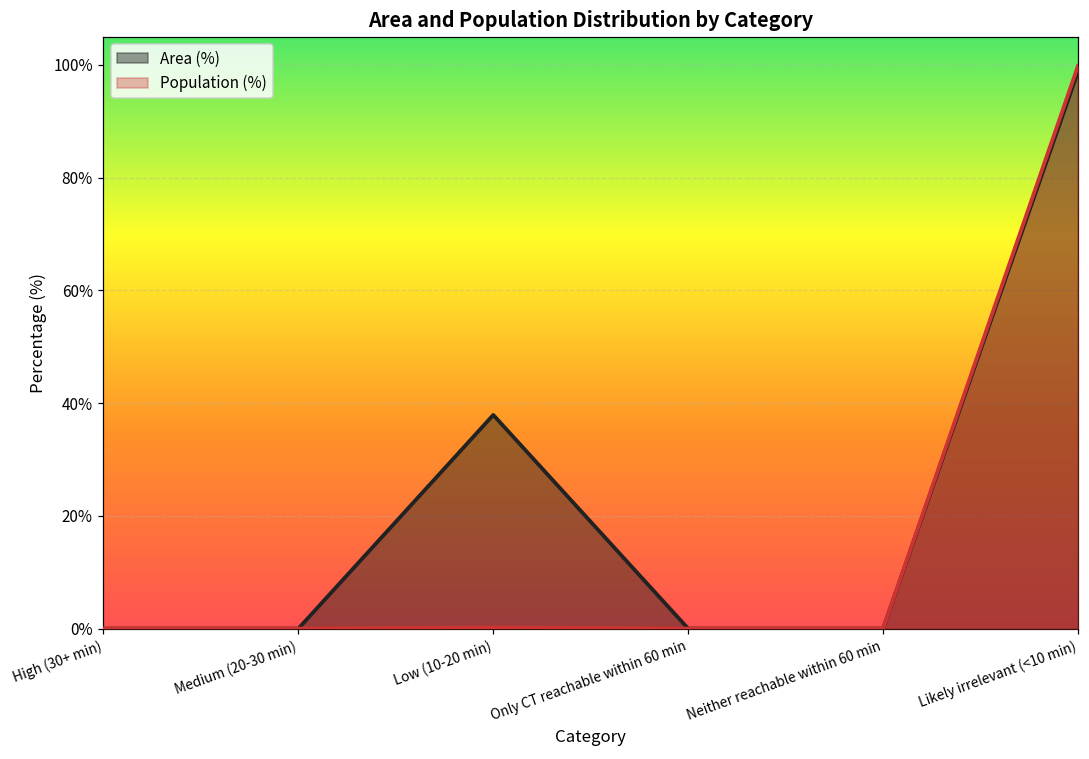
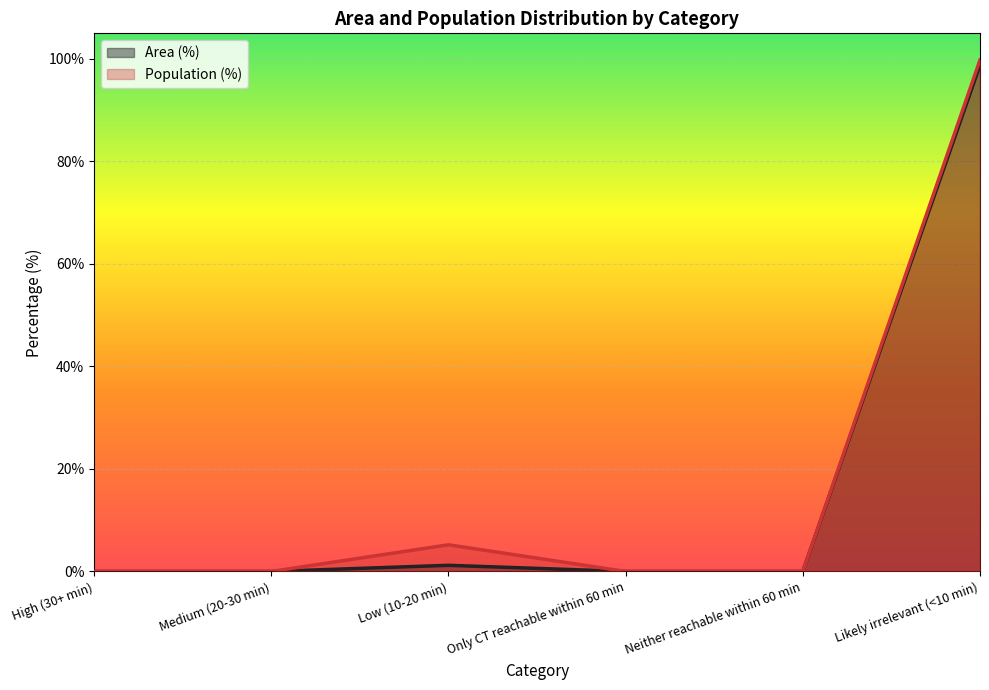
Area (%), Low (10-20 min): 38% -> 1%
Population (%), Low (10-20 min): 0% -> 5%
